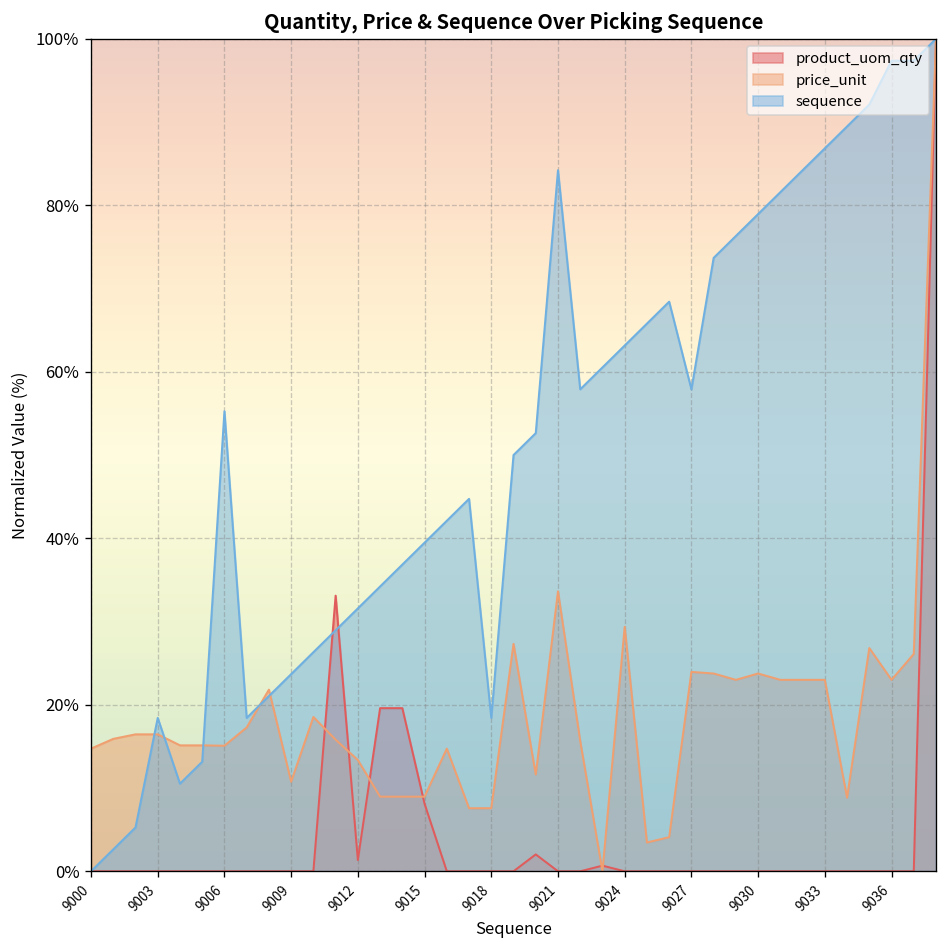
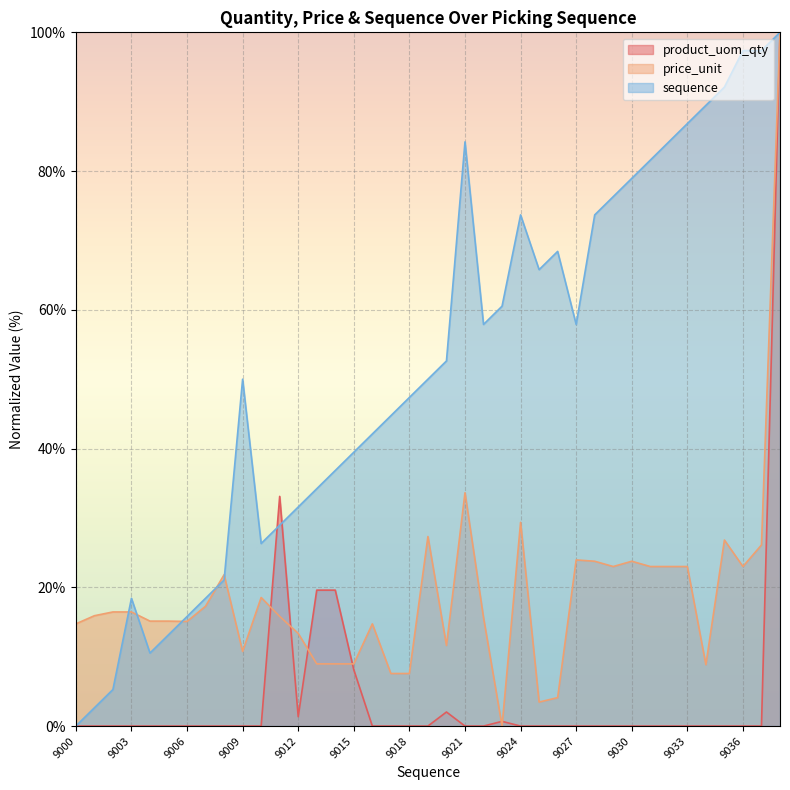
sequence, 9006: 55% -> 16%
sequence, 9009: 24% -> 50%
sequence, 9018: 18% -> 47%
sequence, 9024: 63% -> 74%
